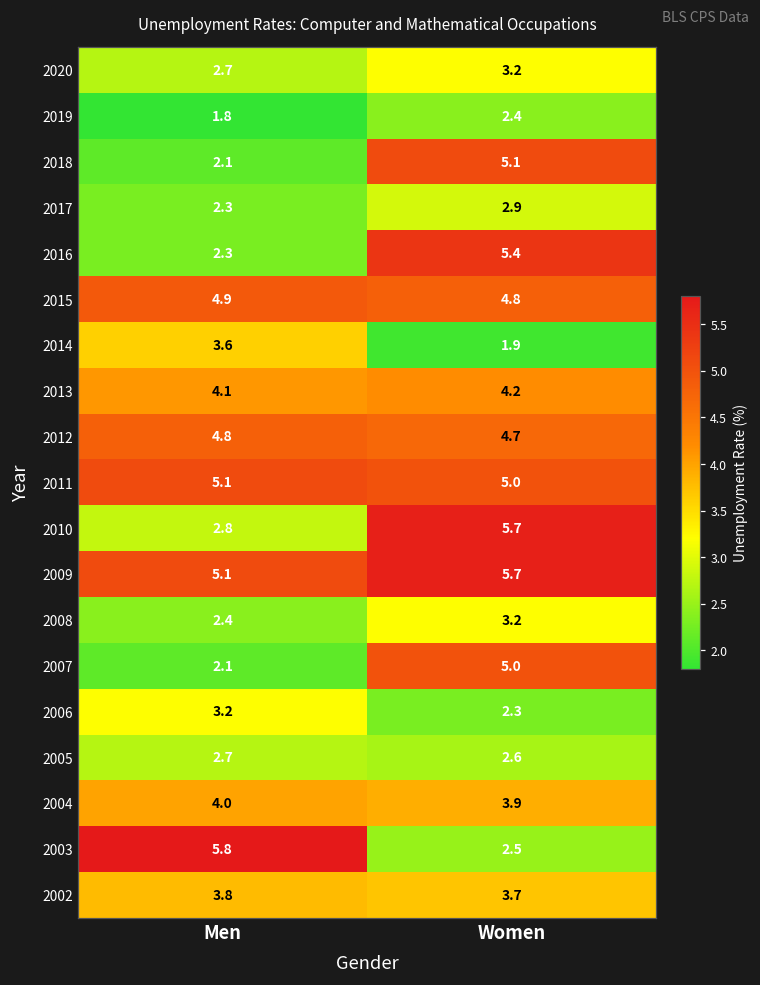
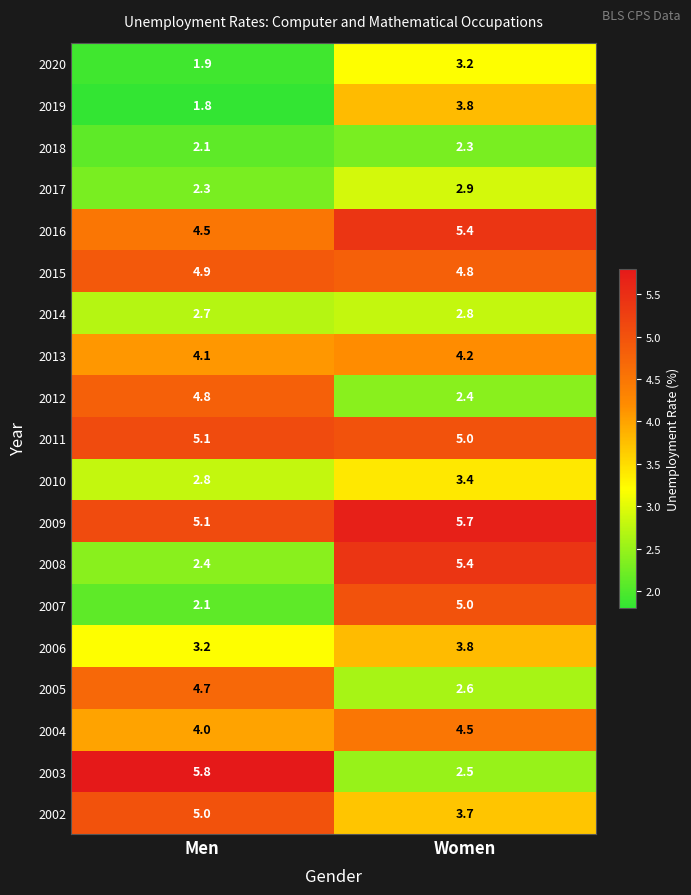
2020, Men: 2.7 -> 1.9
2019, Women: 2.4 -> 3.8
2018, Women: 5.1 -> 2.3
2016, Men: 2.3 -> 4.5
2014, Men: 3.6 -> 2.7
2014, Women: 1.9 -> 2.8
2012, Women: 4.7 -> 2.4
2010, Women: 5.7 -> 3.4
2008, Women: 3.2 -> 5.4
2006, Women: 2.3 -> 3.8
2005, Men: 2.7 -> 4.7
2004, Women: 3.9 -> 4.5
2002, Men: 3.8 -> 5.0
